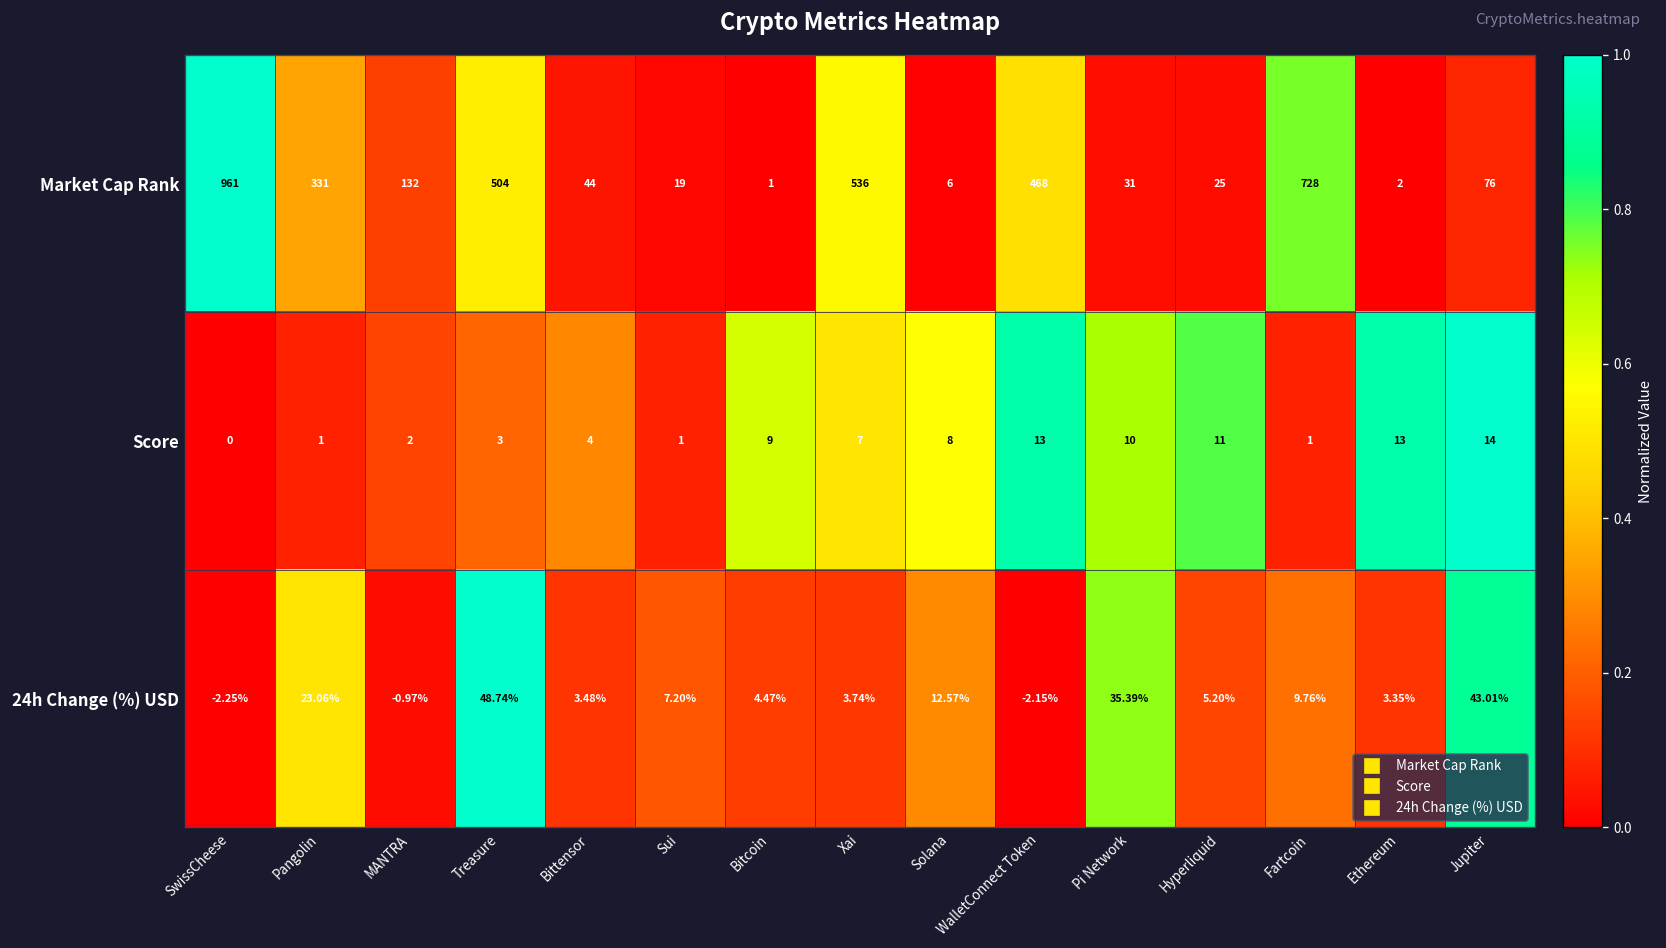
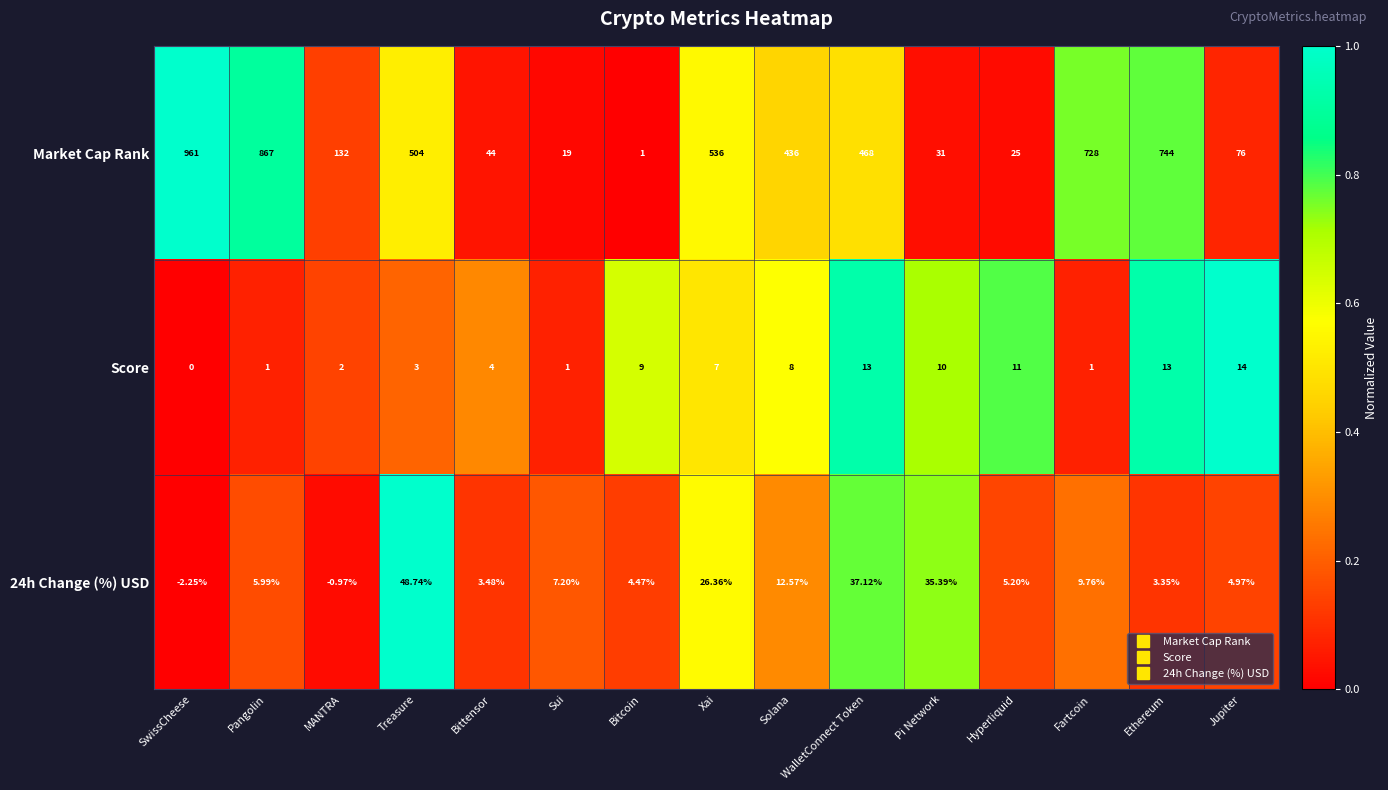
Market Cap Rank, Pangolin: 331 -> 867
Market Cap Rank, Solana: 6 -> 436
Market Cap Rank, Ethereum: 2 -> 744
24h Change (%) USD, Pangolin: 23.06% -> 5.99%
24h Change (%) USD, Xai: 3.74% -> 26.36%
24h Change (%) USD, WalletConnect Token: -2.15% -> 37.12%
24h Change (%) USD, Jupiter: 43.01% -> 4.97%
